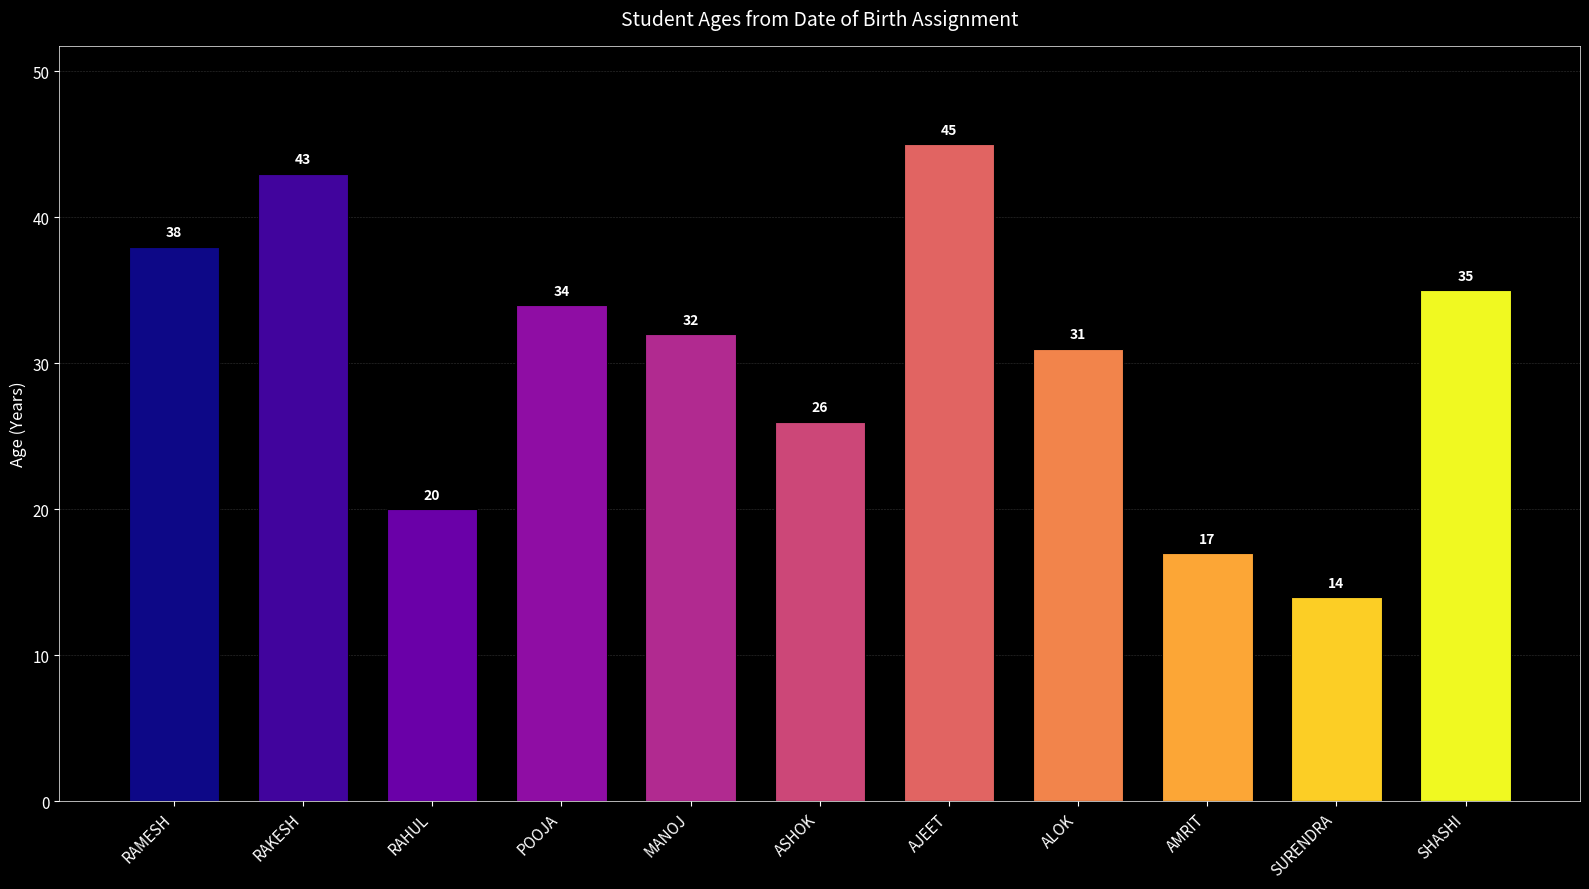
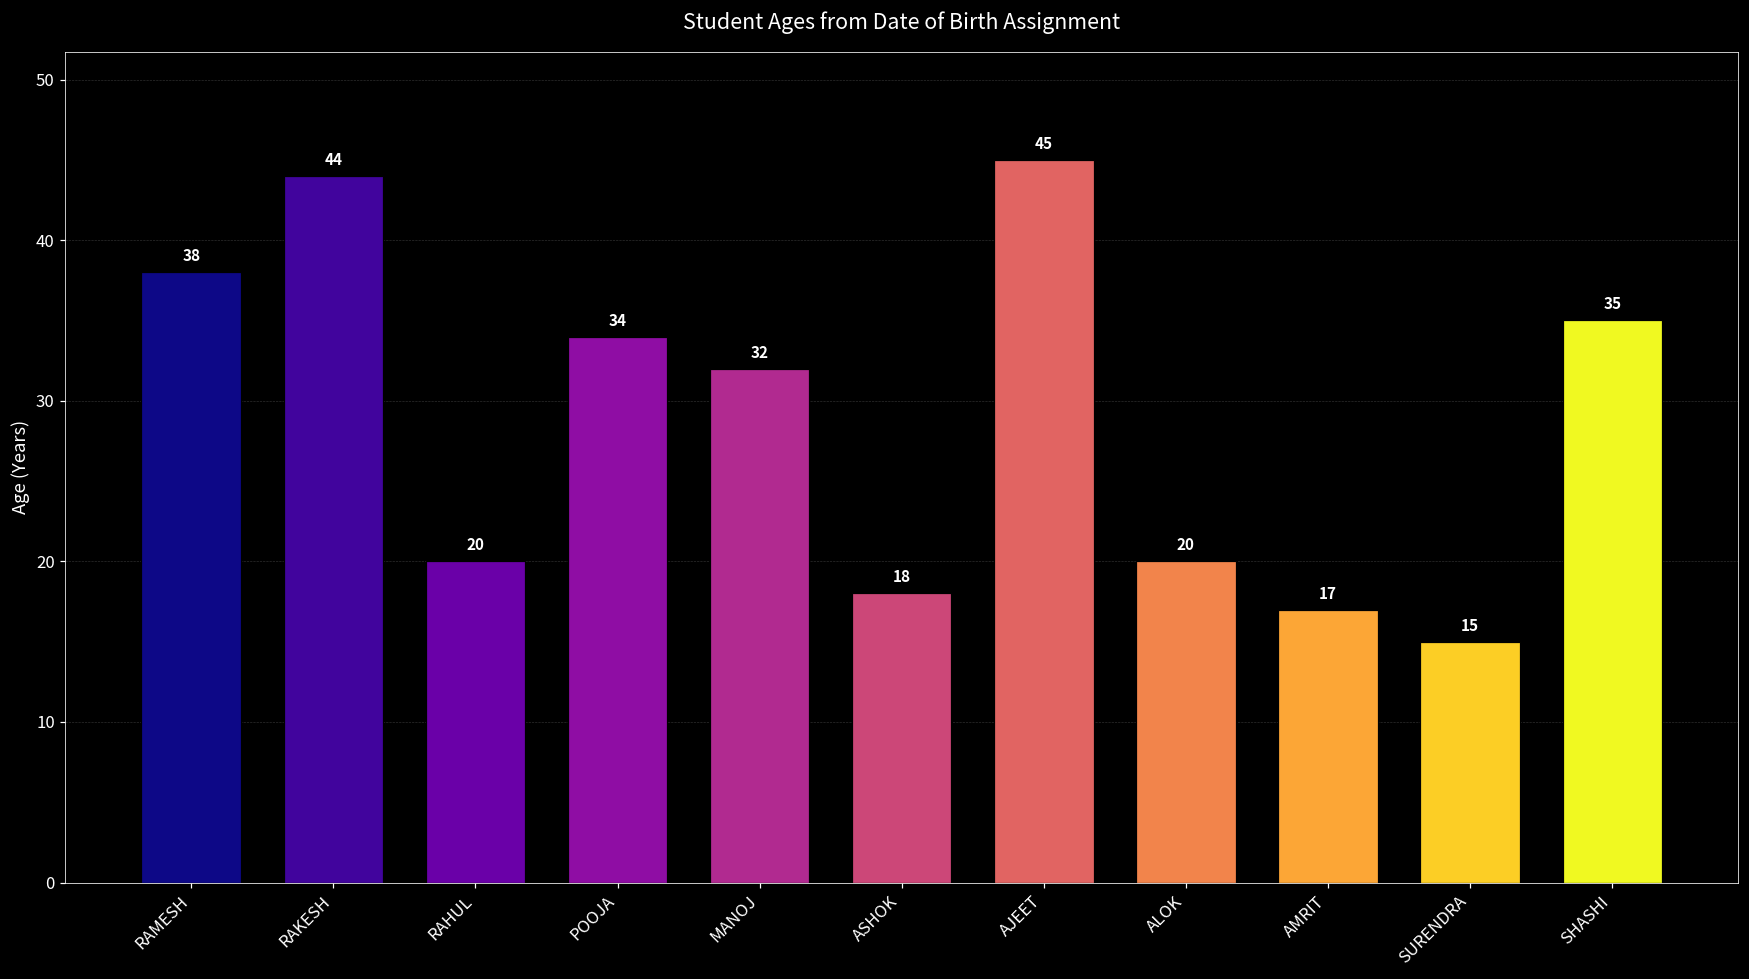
RAKESH: 43 -> 44
ASHOK: 26 -> 18
ALOK: 31 -> 20
SURENDRA: 14 -> 15
